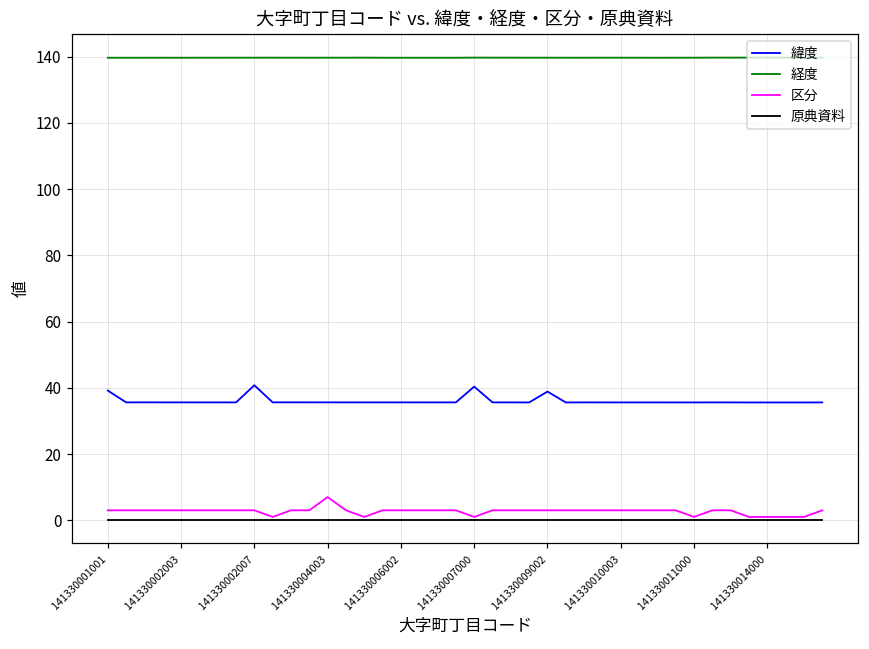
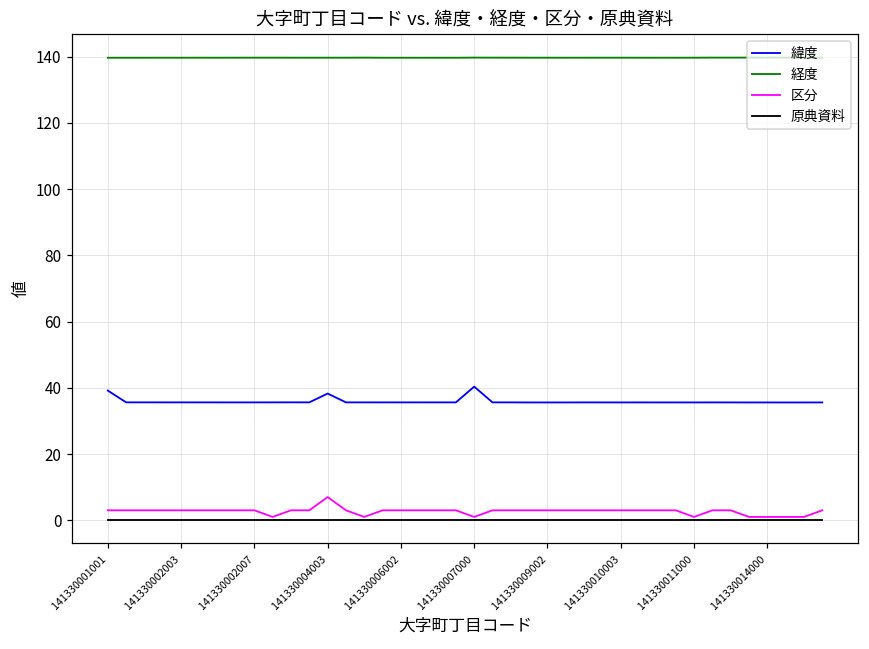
緯度, 141330002007: 41 -> 36
緯度, 141330004003: 36 -> 38
緯度, 141330009002: 39 -> 36
